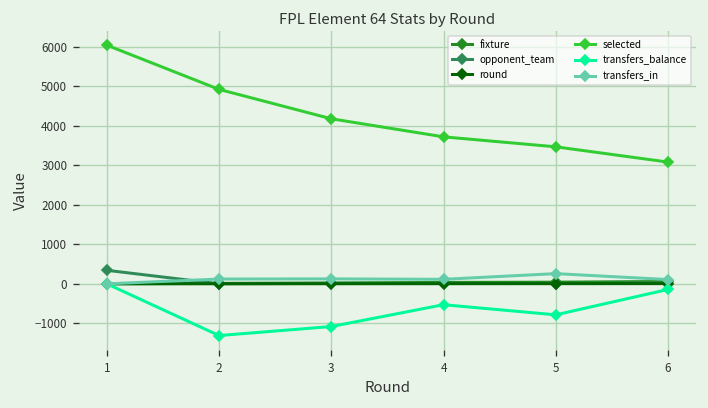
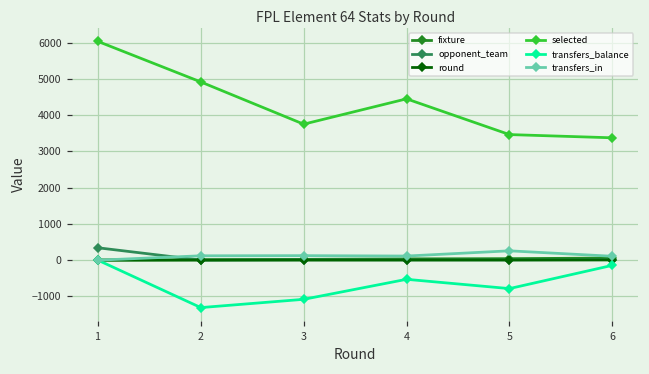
selected, 3: 4200 -> 3800
selected, 4: 3700 -> 4500
selected, 6: 3100 -> 3400
